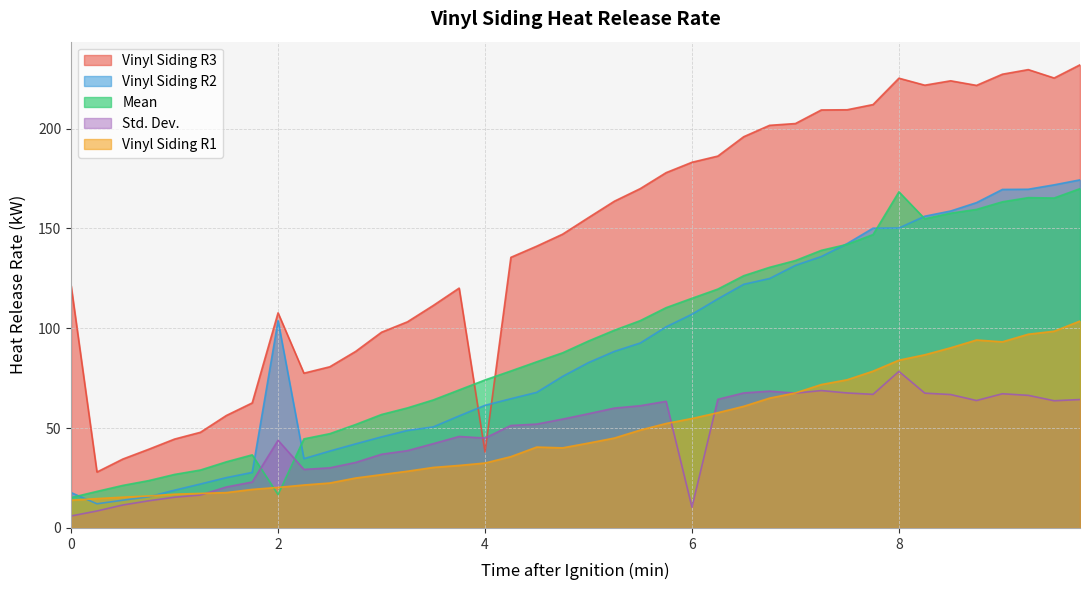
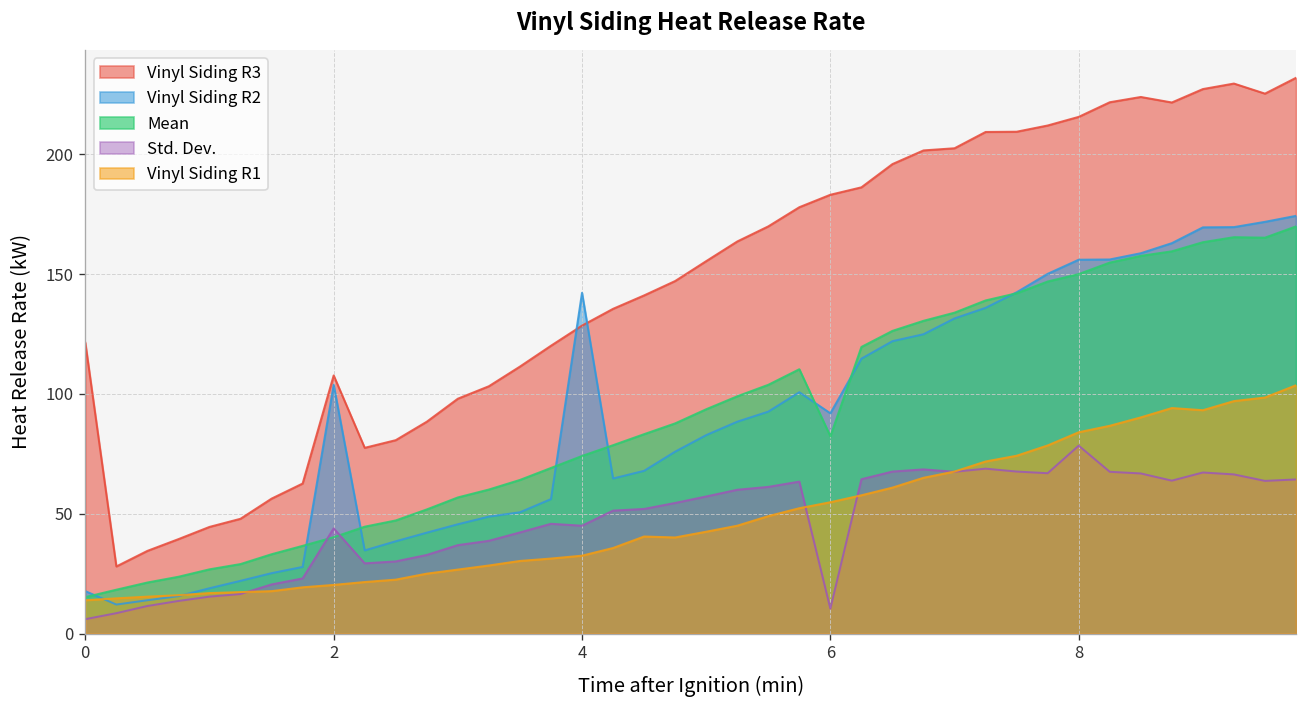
Mean, 2: 17 -> 40
Vinyl Siding R3, 4: 38 -> 129
Vinyl Siding R2, 4: 61 -> 142
Vinyl Siding R2, 6: 107 -> 92
Mean, 6: 115 -> 82
Vinyl Siding R3, 8: 225 -> 216
Vinyl Siding R2, 8: 150 -> 156
Mean, 8: 168 -> 150
